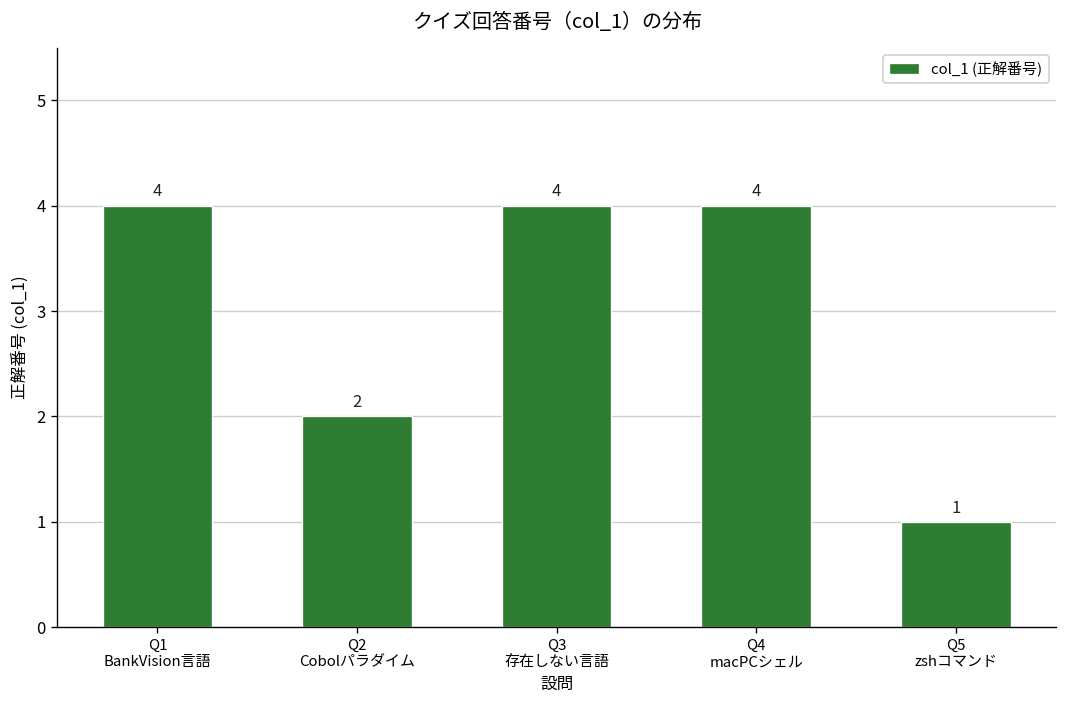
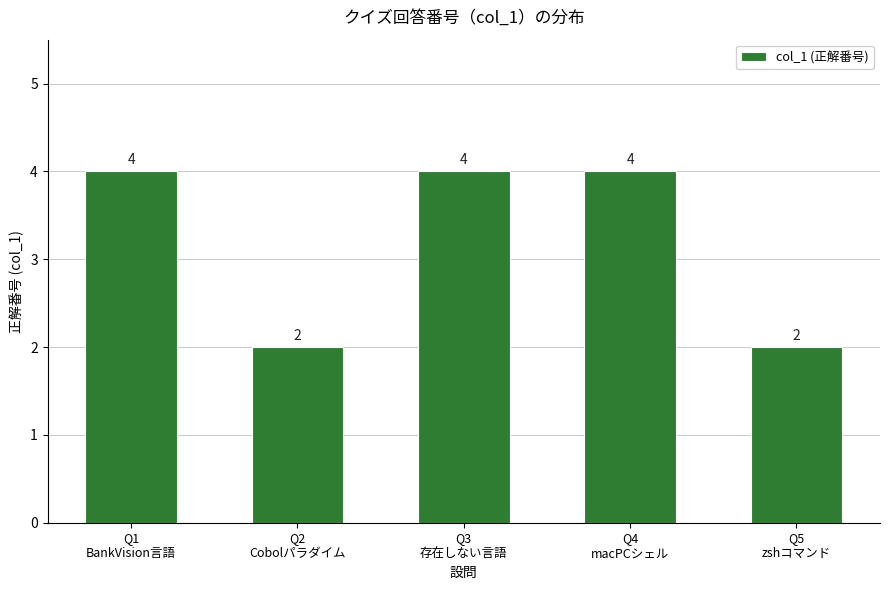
Q5 zshコマンド: 1 -> 2
